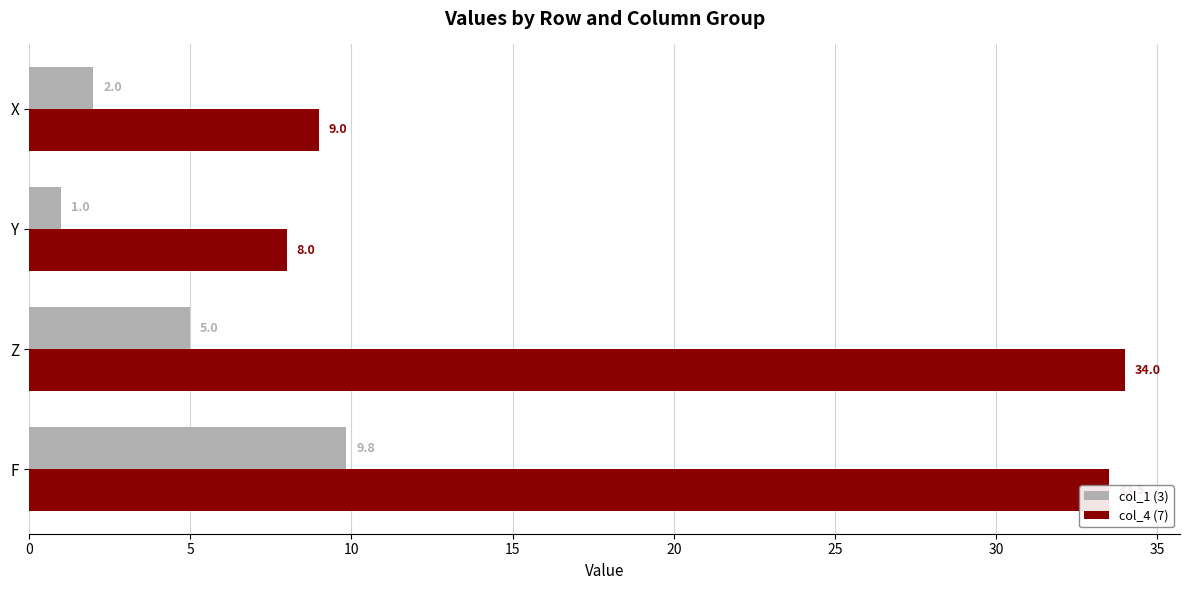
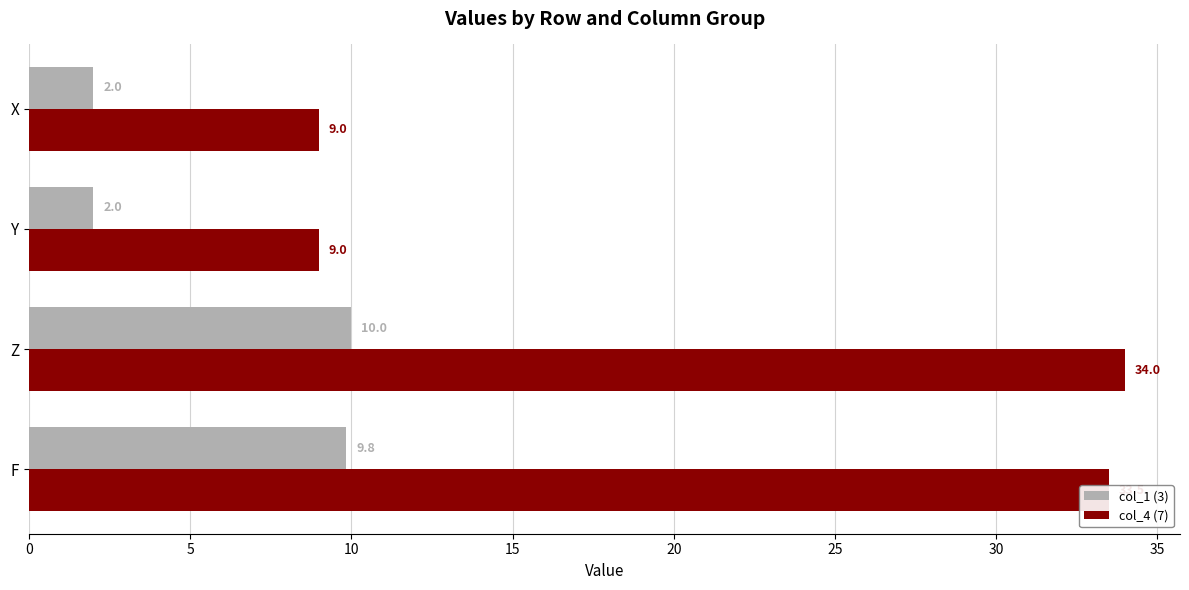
col_1 (3), Y: 1.0 -> 2.0
col_4 (7), Y: 8.0 -> 9.0
col_1 (3), Z: 5.0 -> 10.0
